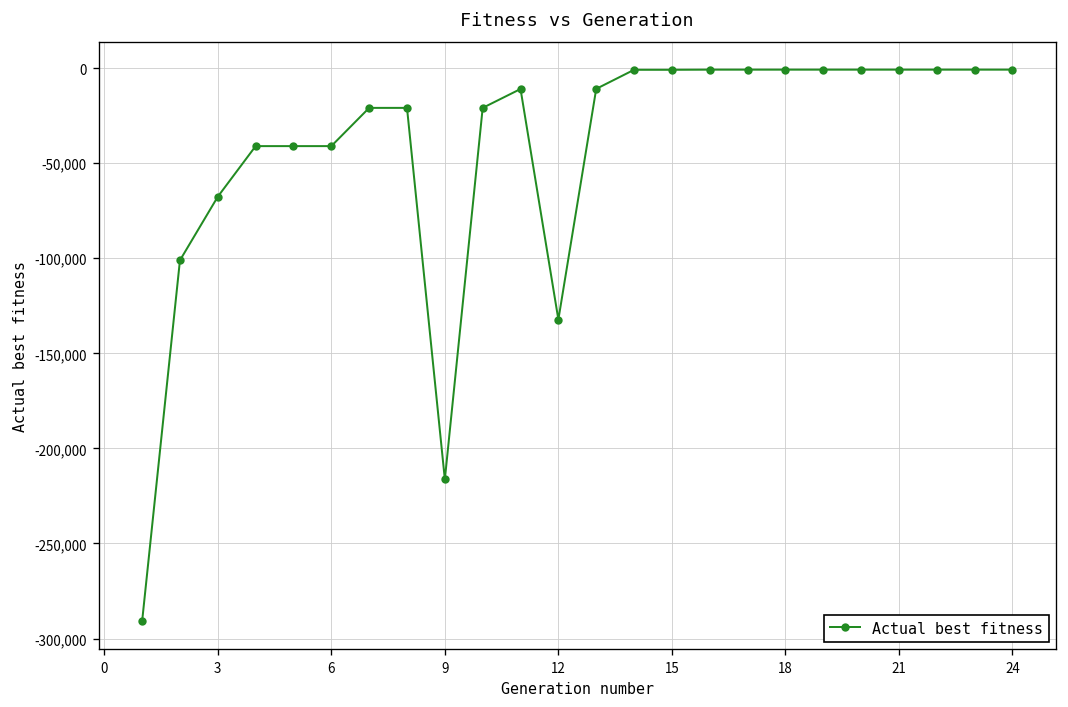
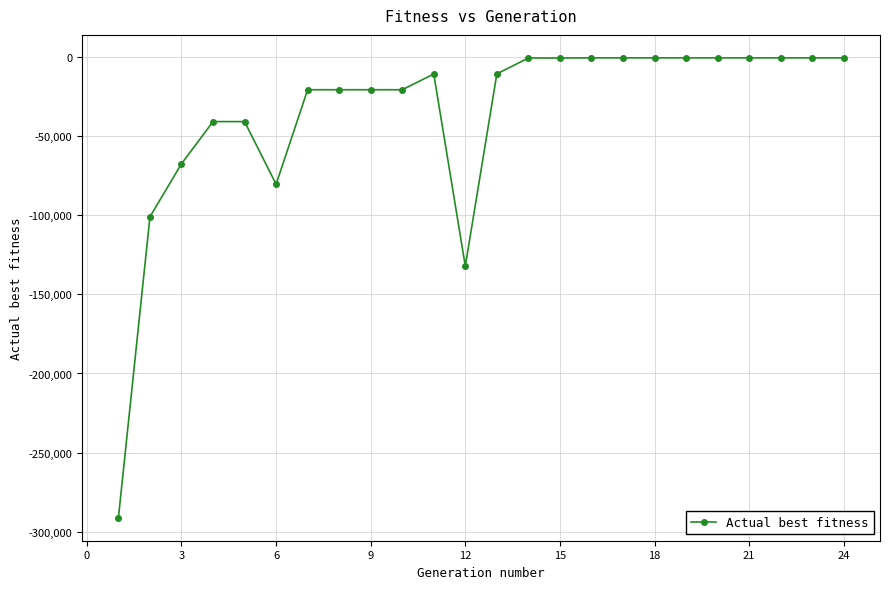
6: -41,000 -> -81,000
9: -216,000 -> -21,000
